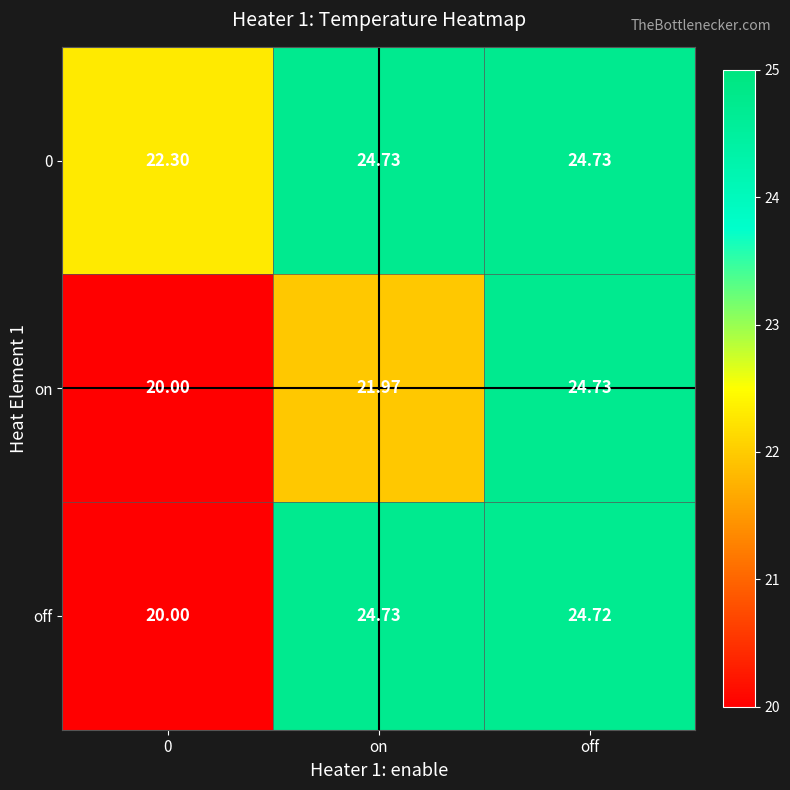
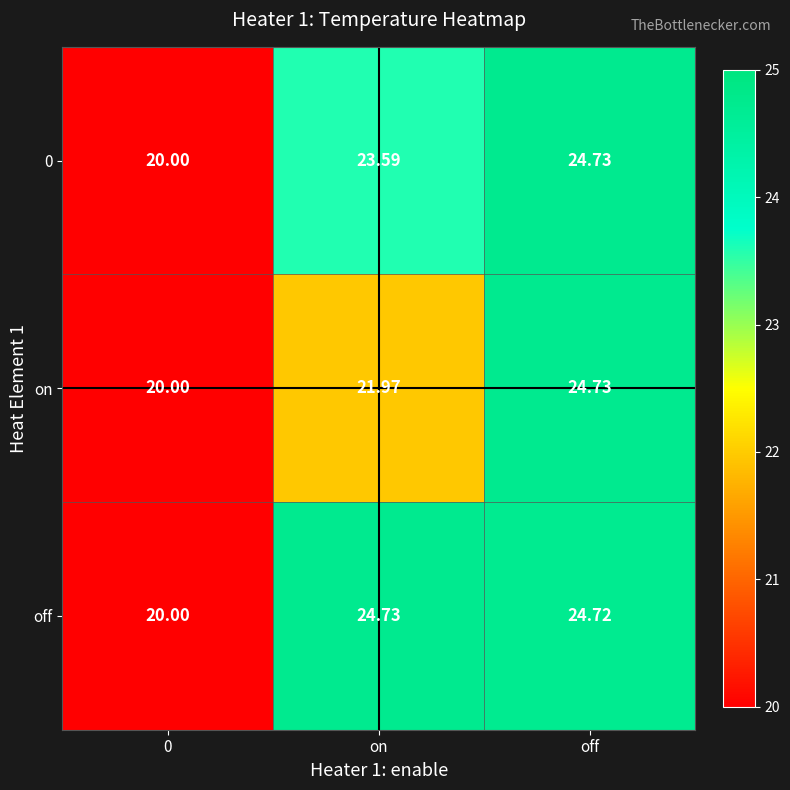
0, 0: 22.30 -> 20.00
0, on: 24.73 -> 23.59
